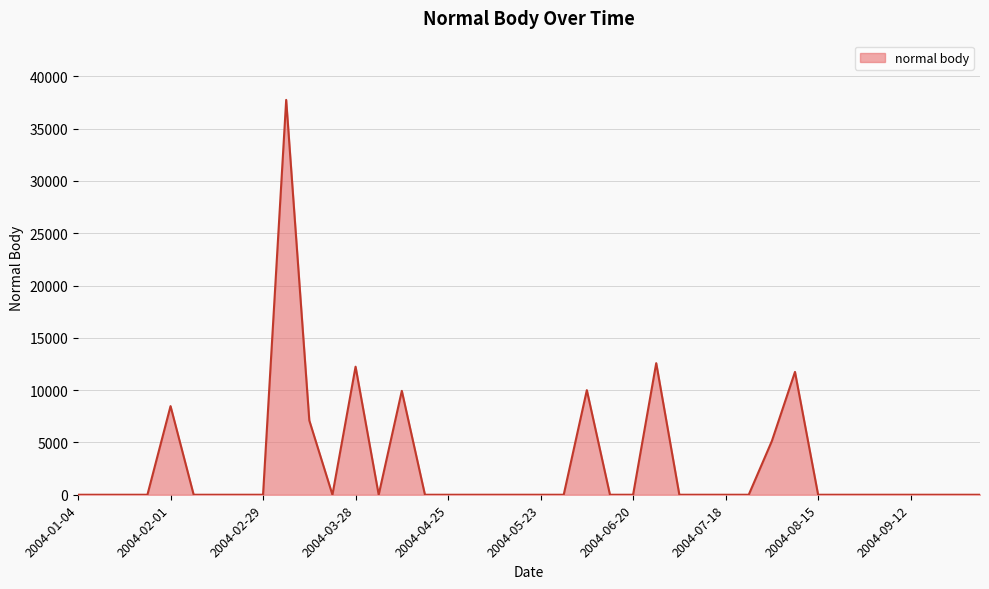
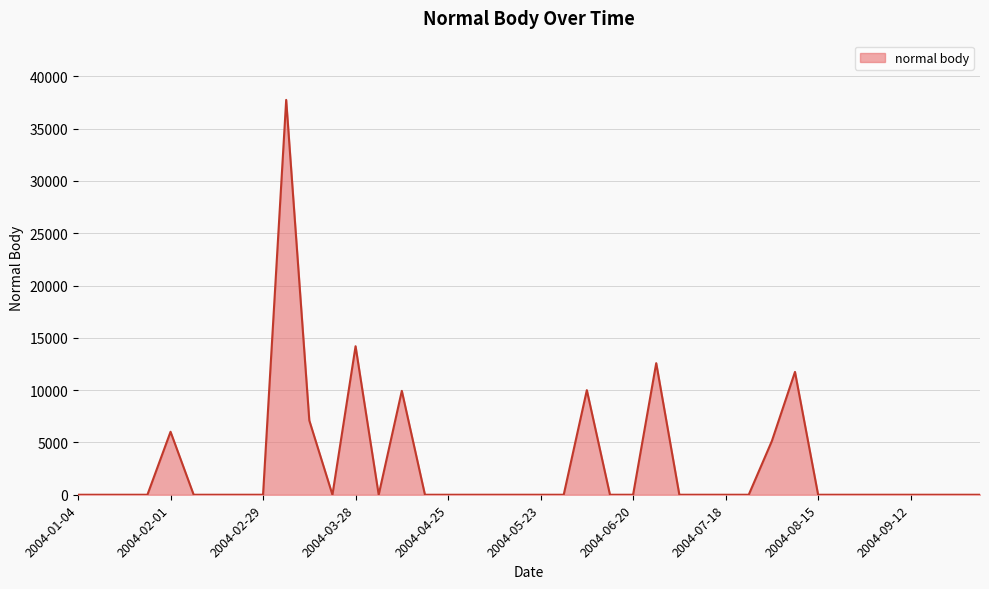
2004-02-01: 8500 -> 6000
2004-03-28: 12200 -> 14200
